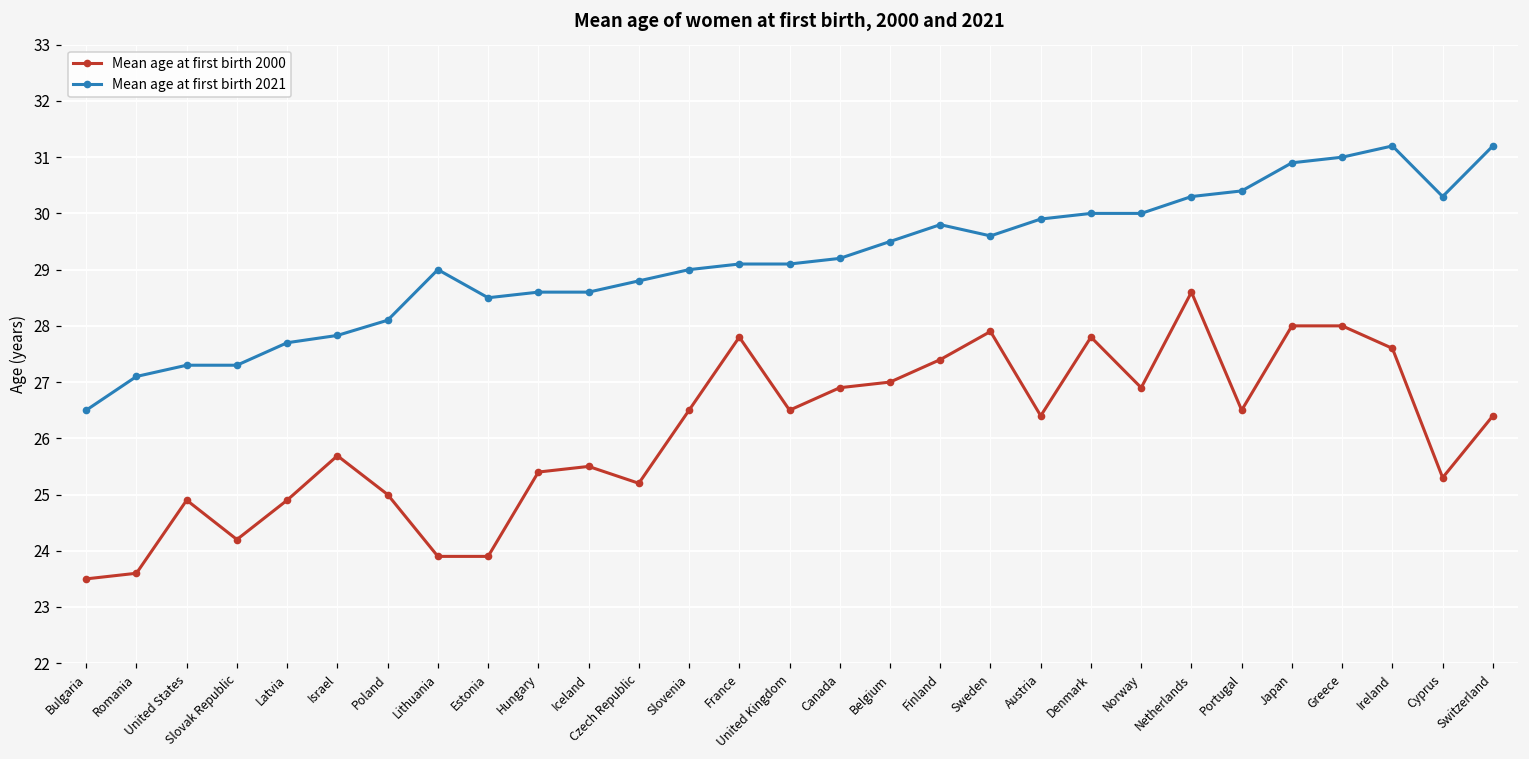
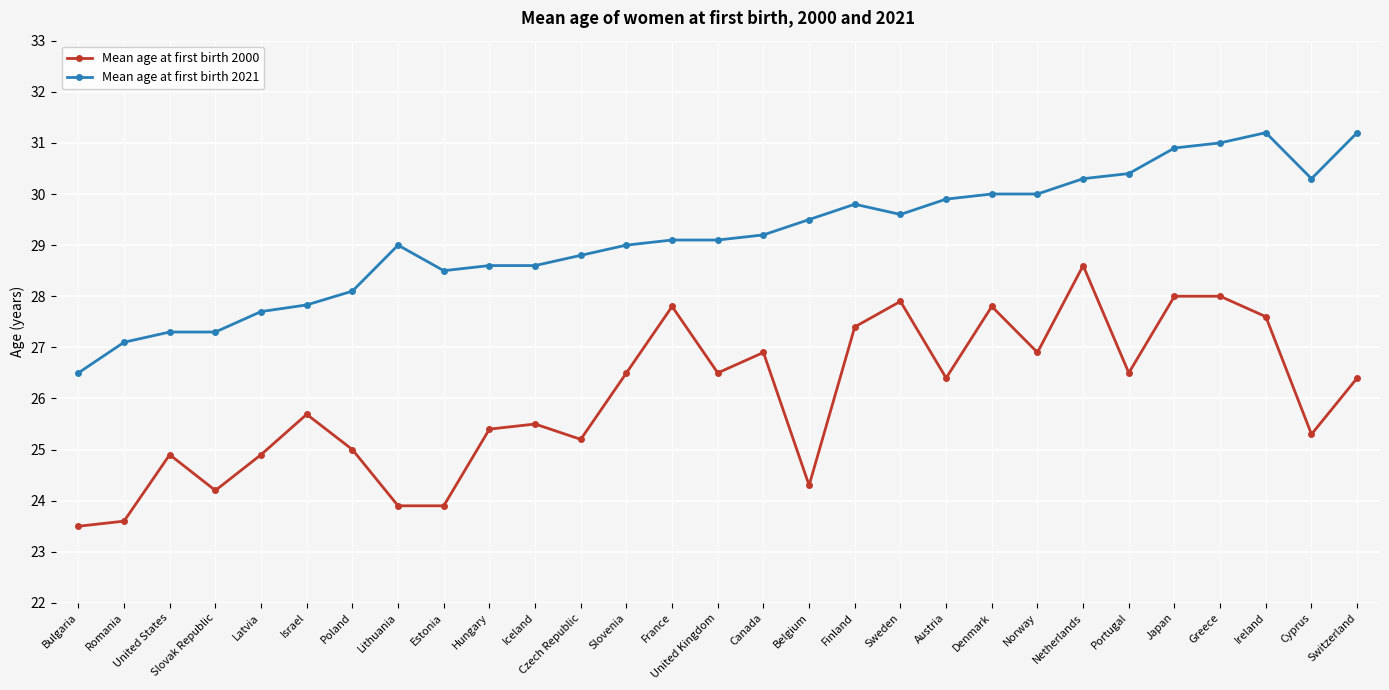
Mean age at first birth 2000, Belgium: 27.0 -> 24.3
